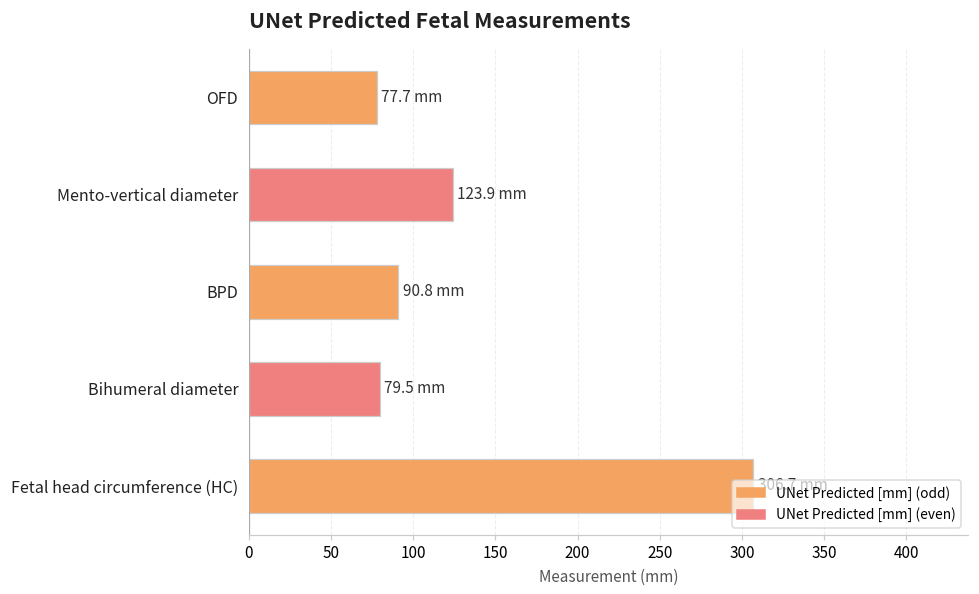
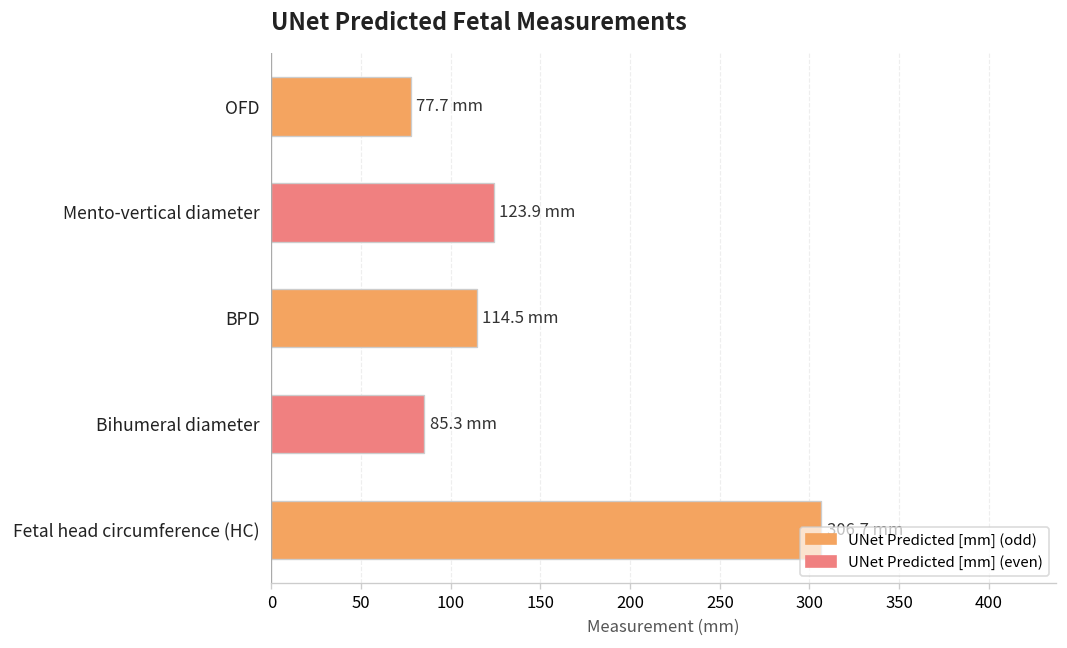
BPD: 90.8 -> 114.5
Bihumeral diameter: 79.5 -> 85.3
